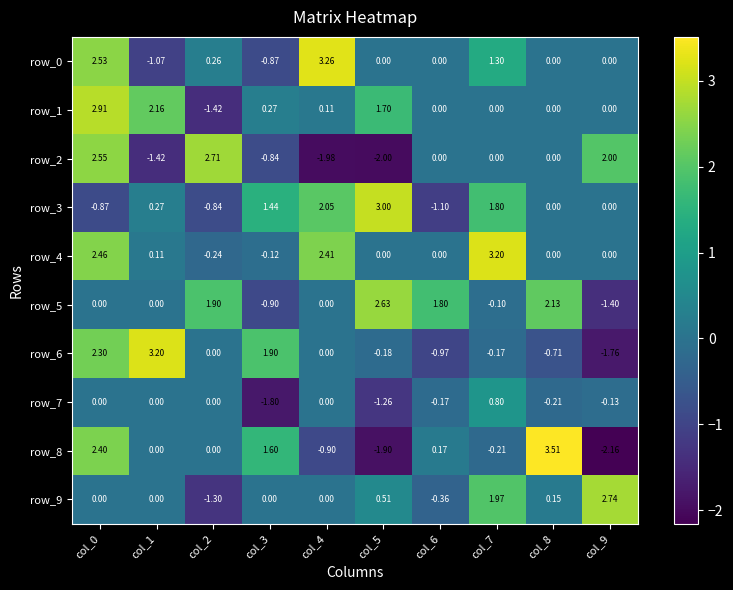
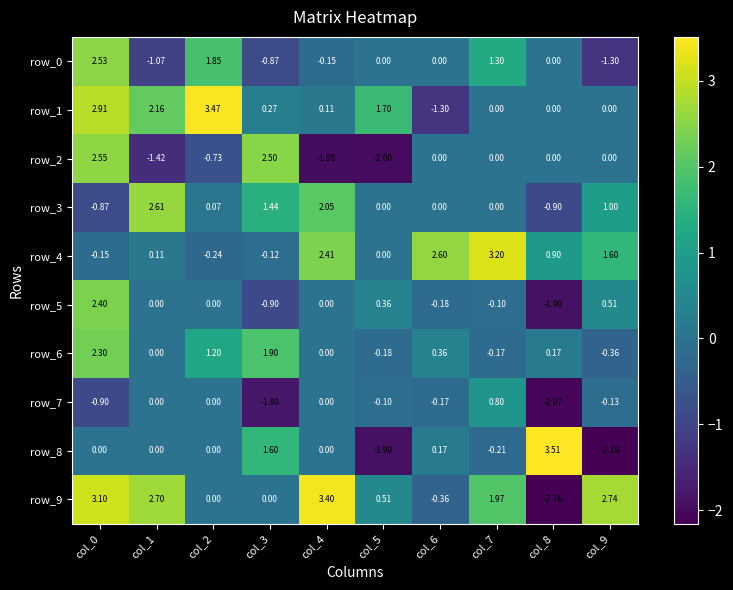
row_0, col_2: 0.26 -> 1.85
row_0, col_4: 3.26 -> -0.15
row_0, col_9: 0.00 -> -1.30
row_1, col_2: -1.42 -> 3.47
row_1, col_6: 0.00 -> -1.30
row_2, col_2: 2.71 -> -0.73
row_2, col_3: -0.84 -> 2.50
row_2, col_9: 2.00 -> 0.00
row_3, col_1: 0.27 -> 2.61
row_3, col_2: -0.84 -> 0.07
row_3, col_5: 3.00 -> 0.00
row_3, col_6: -1.10 -> 0.00
row_3, col_7: 1.80 -> 0.00
row_3, col_8: 0.00 -> -0.90
row_3, col_9: 0.00 -> 1.00
row_4, col_0: 2.46 -> -0.15
row_4, col_6: 0.00 -> 2.60
row_4, col_8: 0.00 -> 0.90
row_4, col_9: 0.00 -> 1.60
row_5, col_0: 0.00 -> 2.40
row_5, col_2: 1.90 -> 0.00
row_5, col_5: 2.63 -> 0.36
row_5, col_6: 1.80 -> -0.18
row_5, col_8: 2.13 -> -1.90
row_5, col_9: -1.40 -> 0.51
row_6, col_1: 3.20 -> 0.00
row_6, col_2: 0.00 -> 1.20
row_6, col_6: -0.97 -> 0.36
row_6, col_8: -0.71 -> 0.17
row_6, col_9: -1.76 -> -0.36
row_7, col_0: 0.00 -> -0.90
row_7, col_5: -1.26 -> -0.10
row_7, col_8: -0.21 -> -2.07
row_8, col_0: 2.40 -> 0.00
row_8, col_4: -0.90 -> 0.00
row_9, col_0: 0.00 -> 3.10
row_9, col_1: 0.00 -> 2.70
row_9, col_2: -1.30 -> 0.00
row_9, col_4: 0.00 -> 3.40
row_9, col_8: 0.15 -> -2.16
